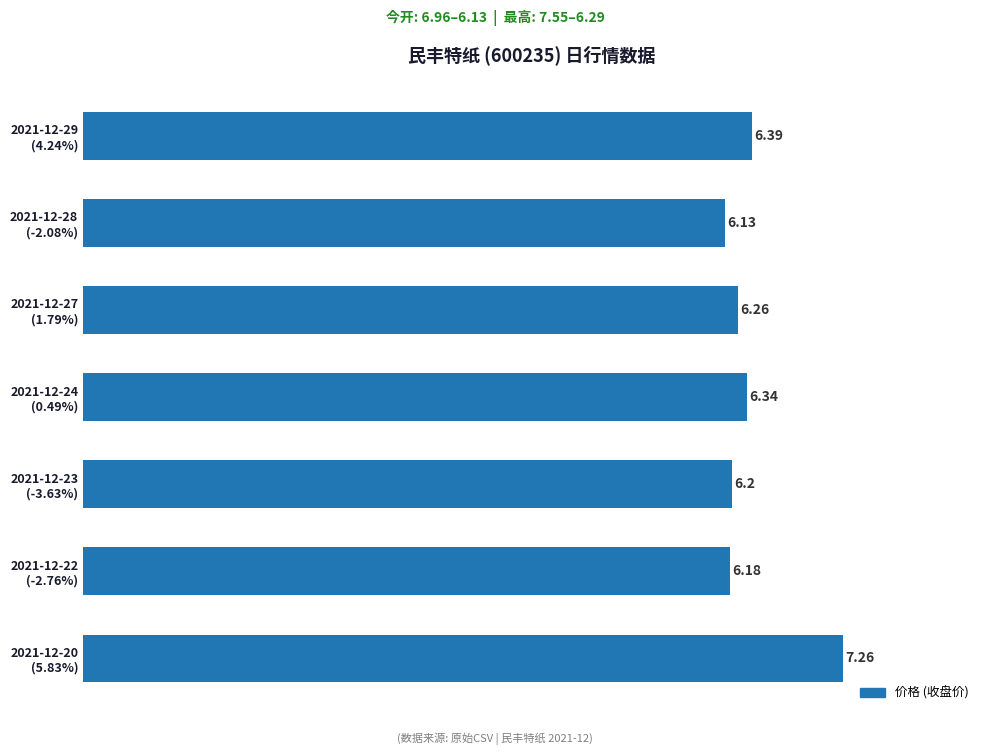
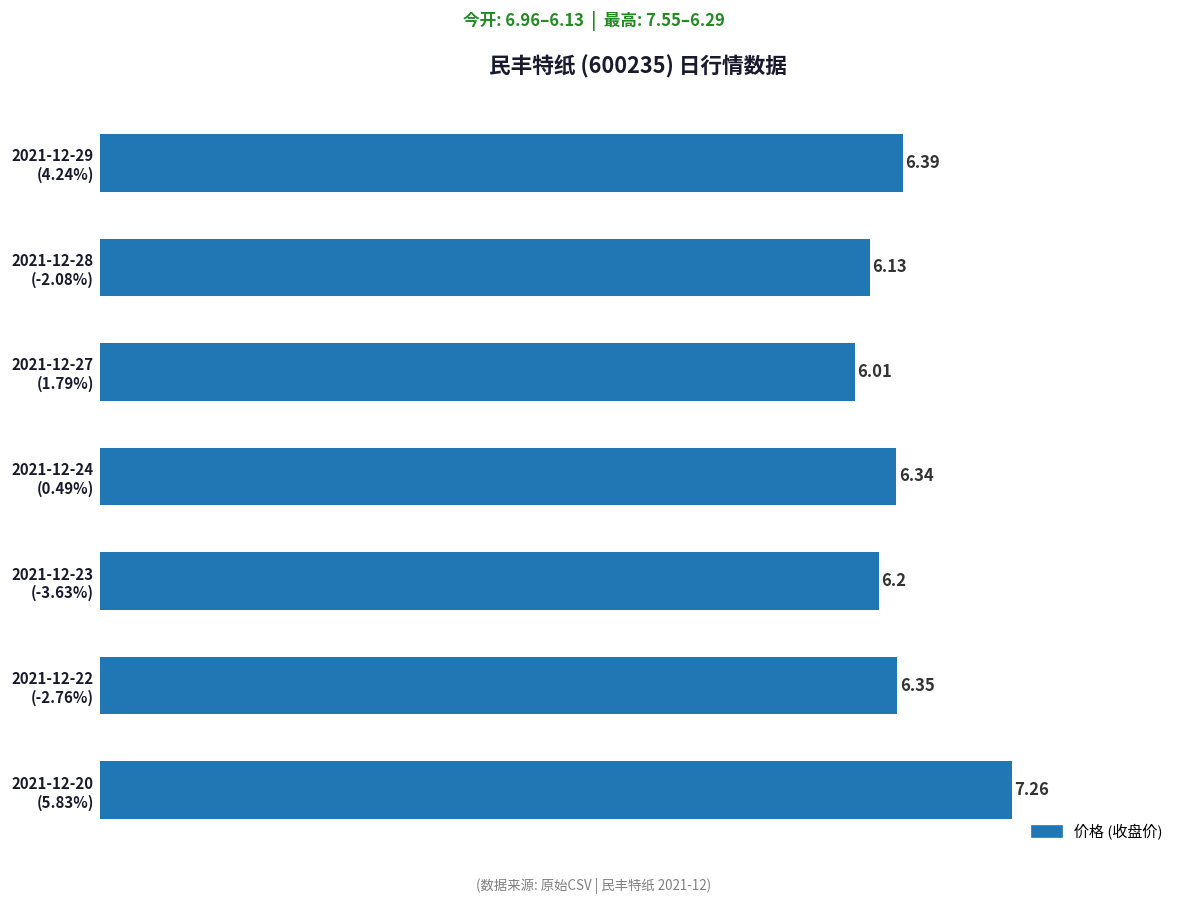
2021-12-27 (1.79%): 6.26 -> 6.01
2021-12-22 (-2.76%): 6.18 -> 6.35
